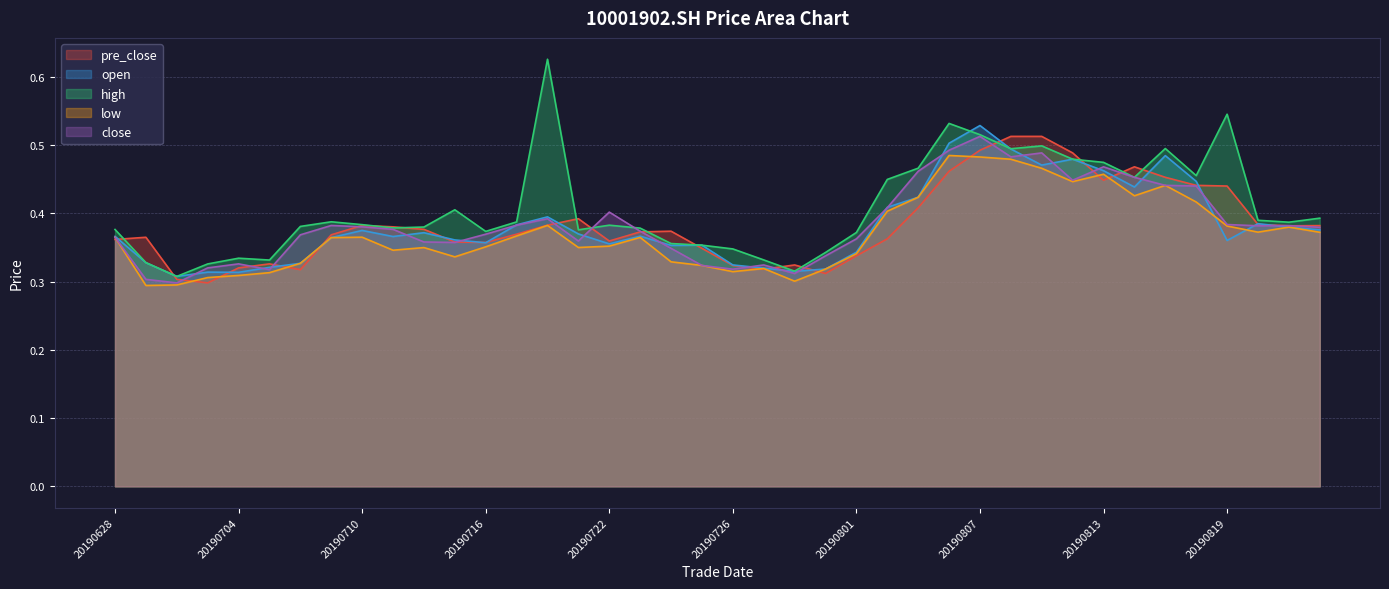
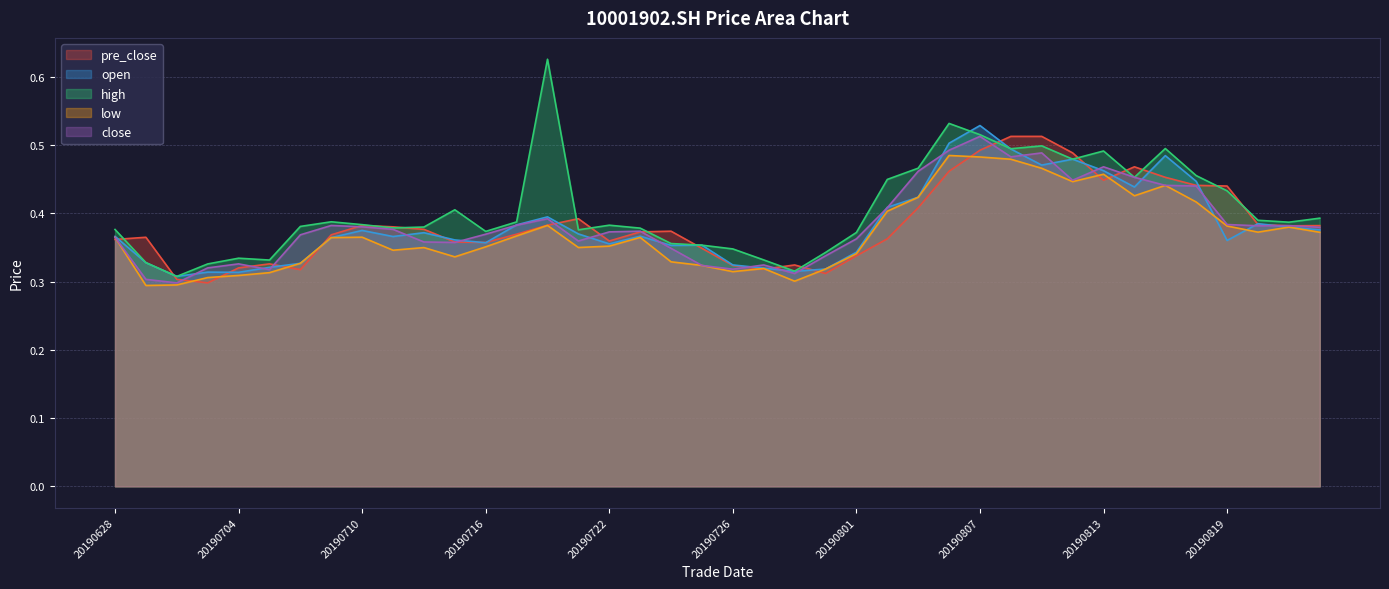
close, 20190722: 0.40 -> 0.37
high, 20190813: 0.47 -> 0.49
high, 20190819: 0.55 -> 0.43
